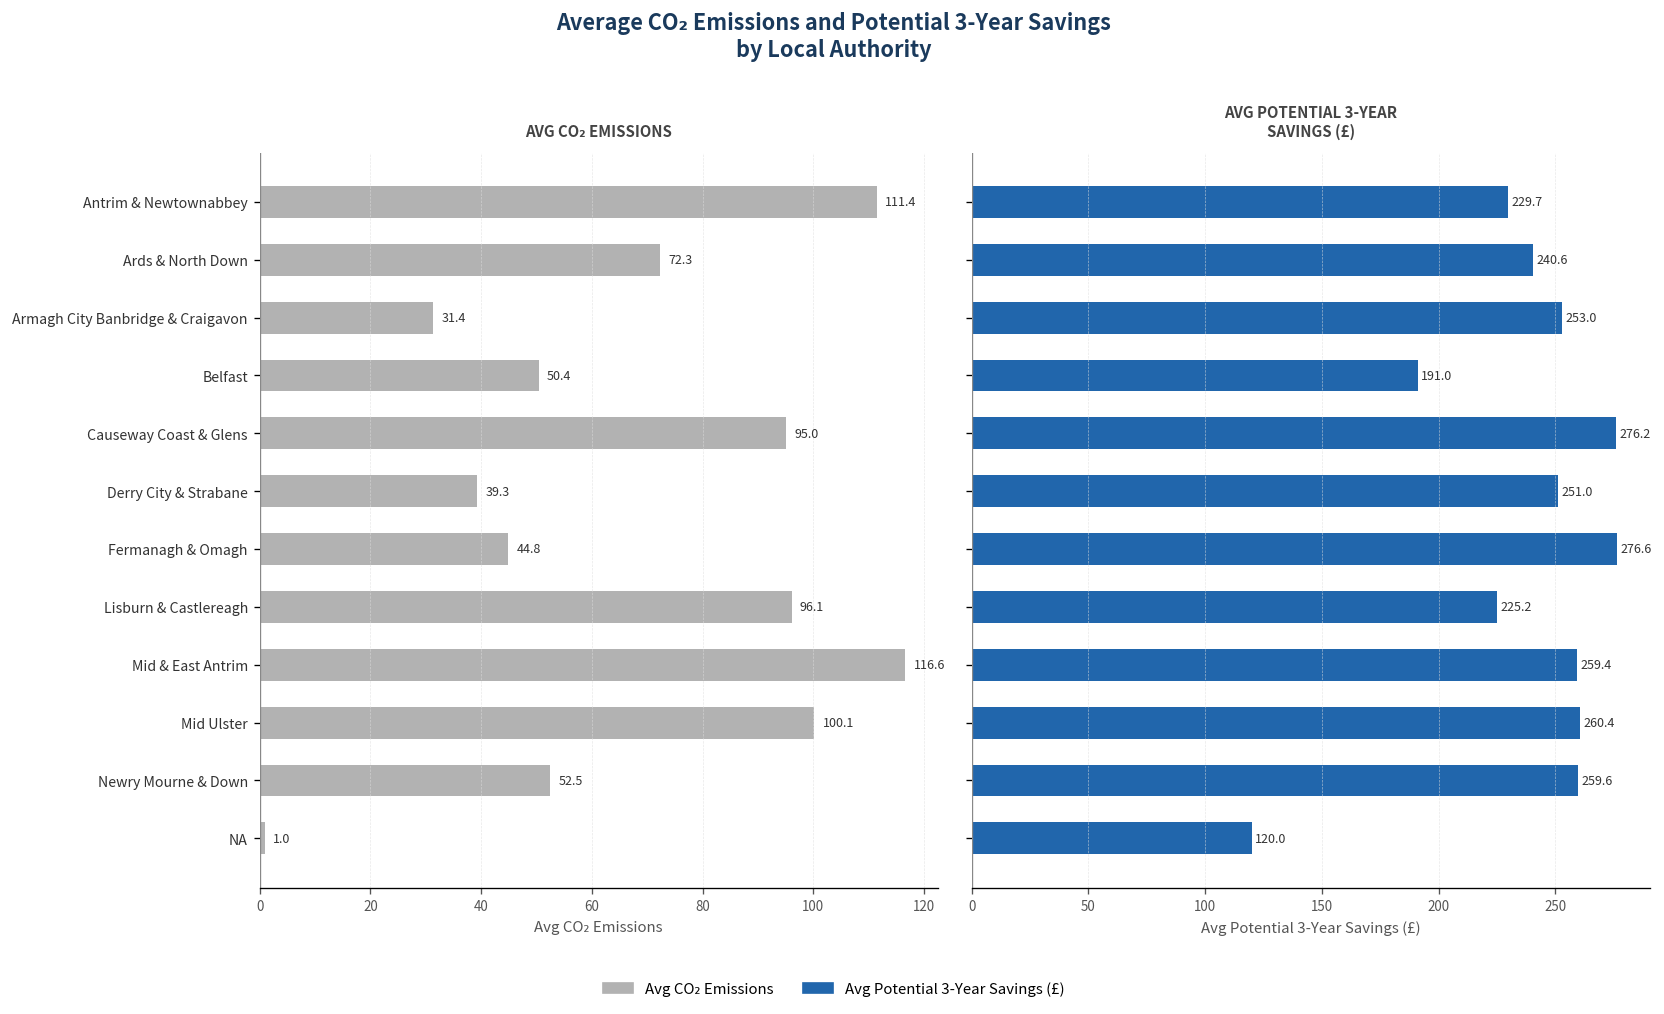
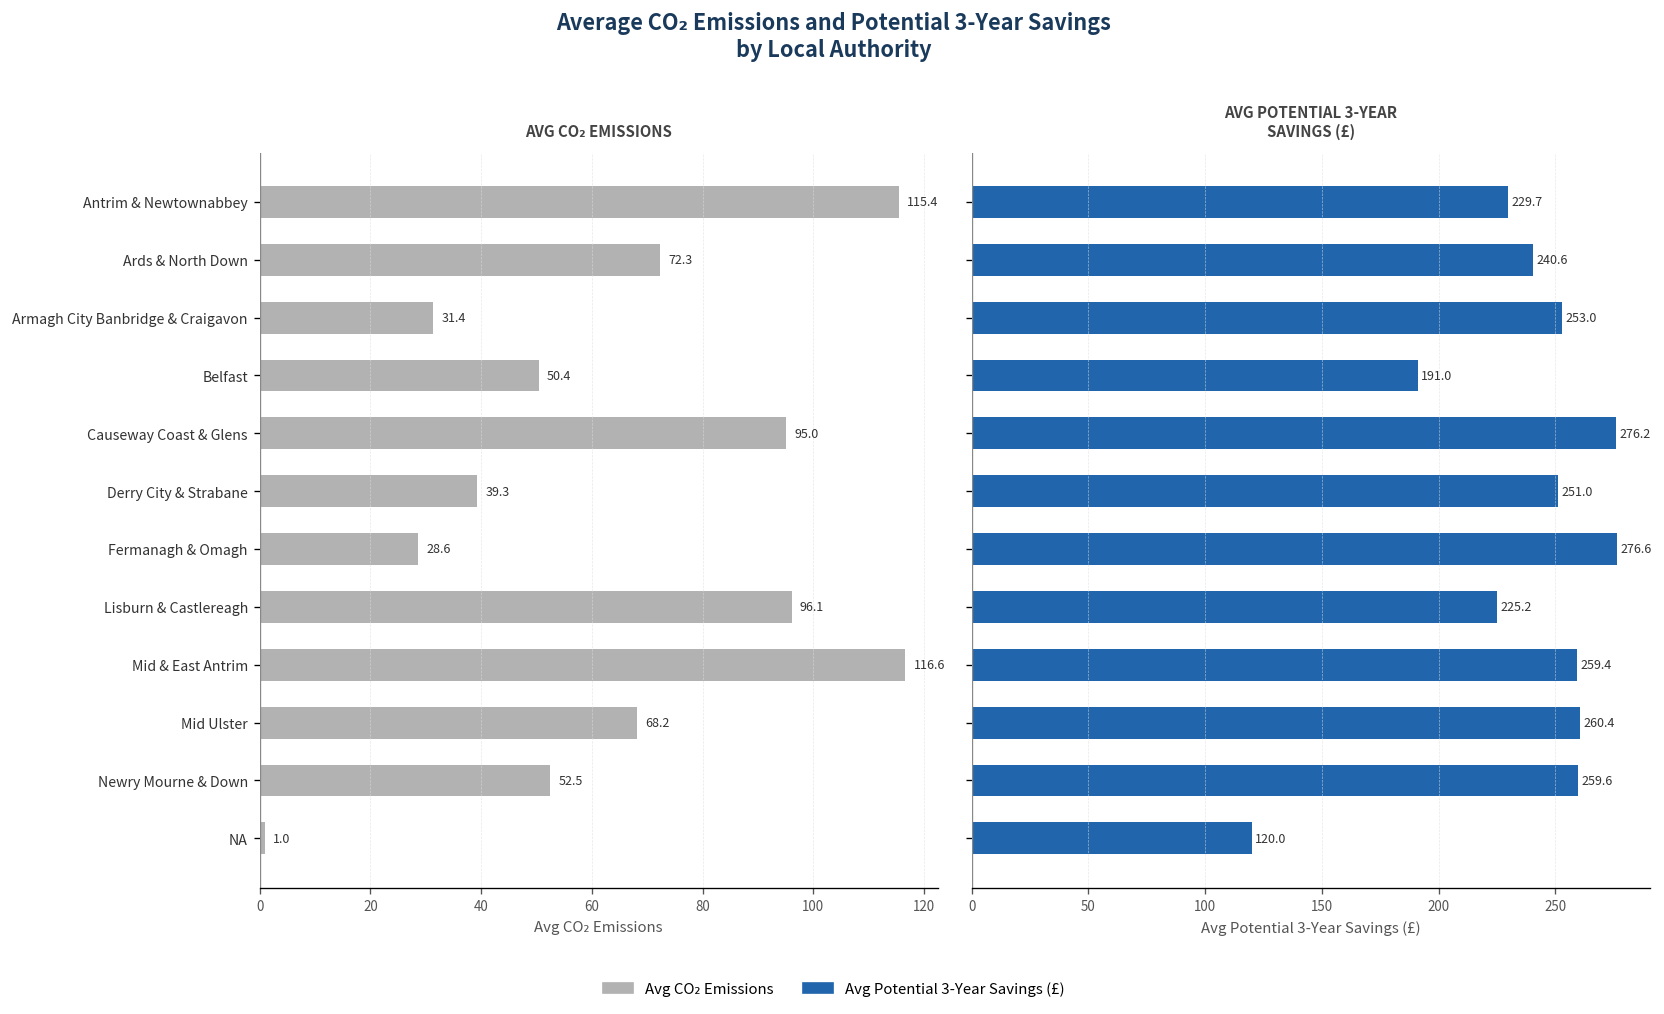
AVG CO₂ EMISSIONS, Antrim & Newtownabbey: 111.4 -> 115.4
AVG CO₂ EMISSIONS, Fermanagh & Omagh: 44.8 -> 28.6
AVG CO₂ EMISSIONS, Mid Ulster: 100.1 -> 68.2
